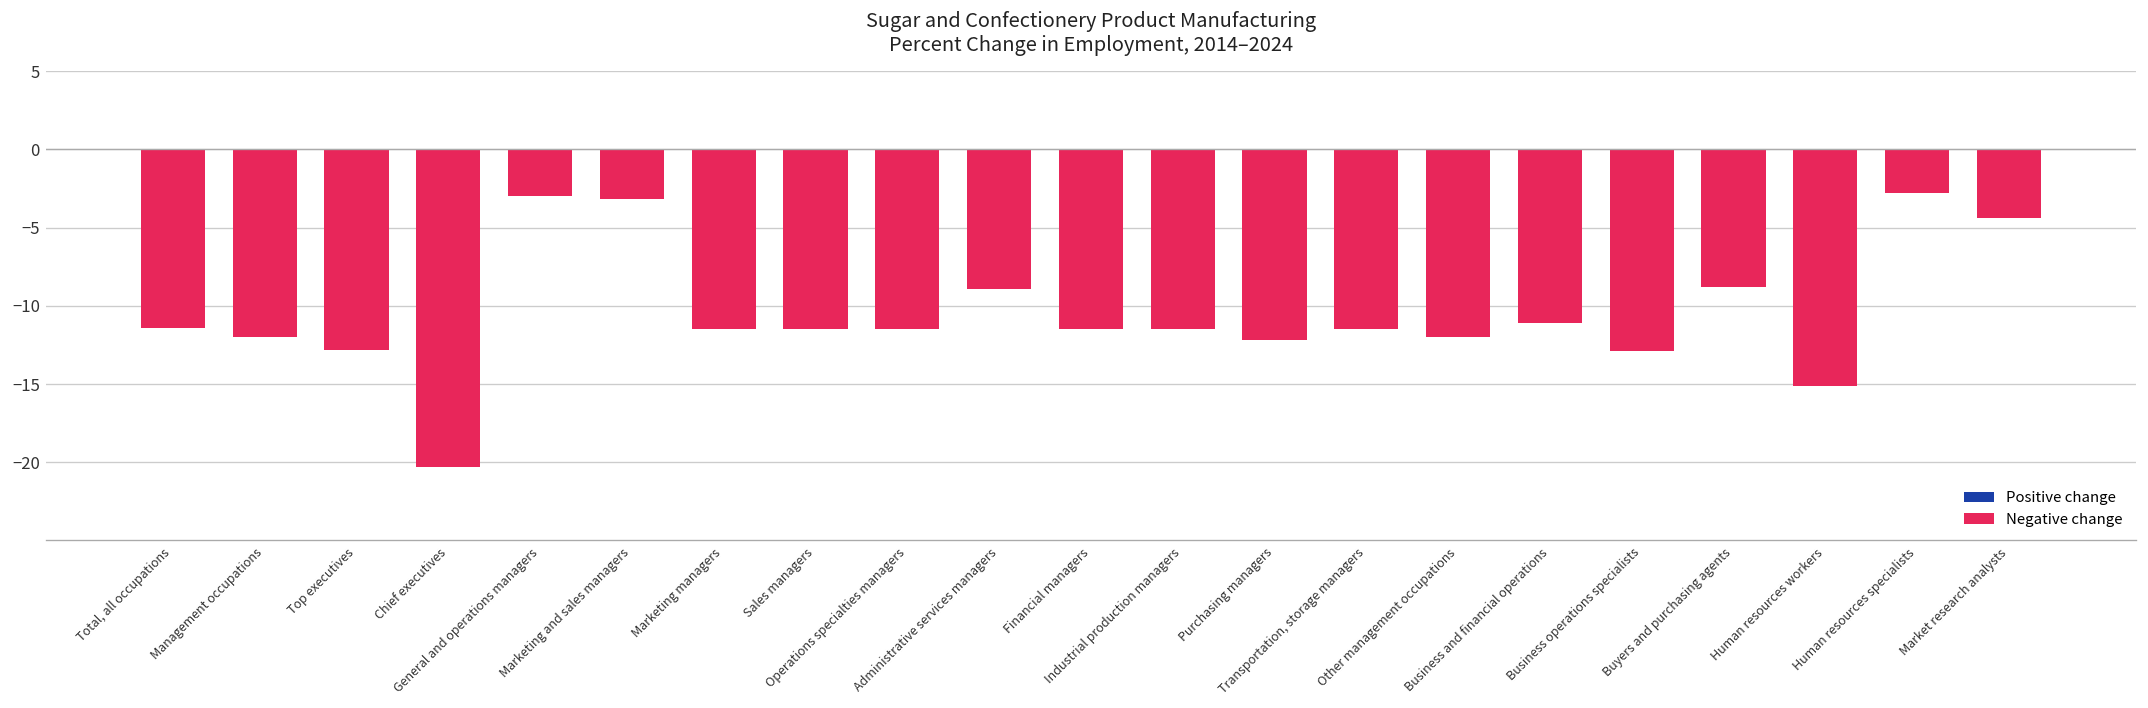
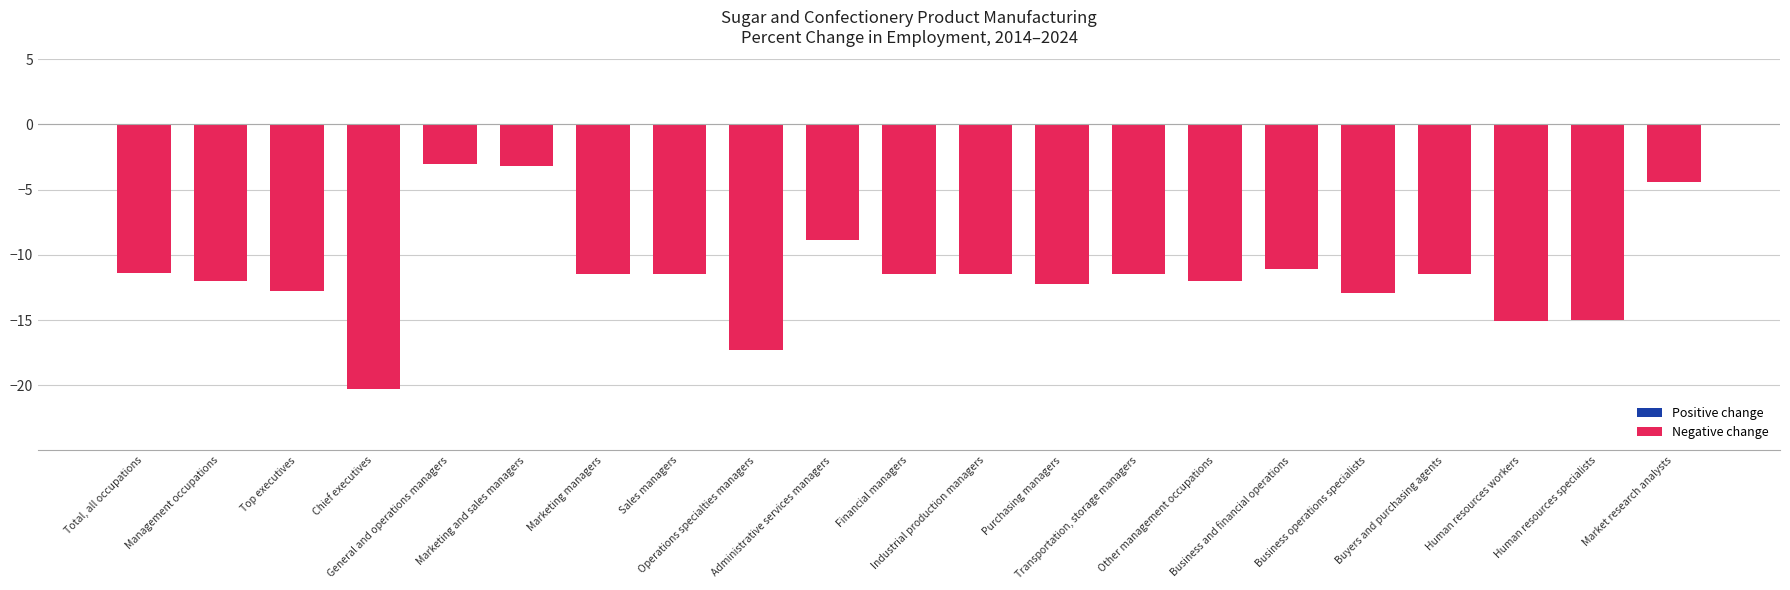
Operations specialties managers: -11.5 -> -17.3
Buyers and purchasing agents: -8.8 -> -11.5
Human resources specialists: -2.8 -> -15.0
